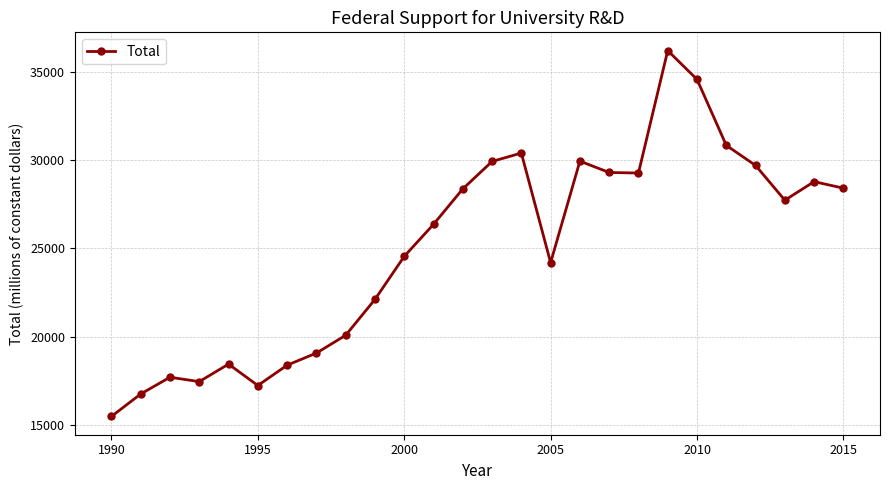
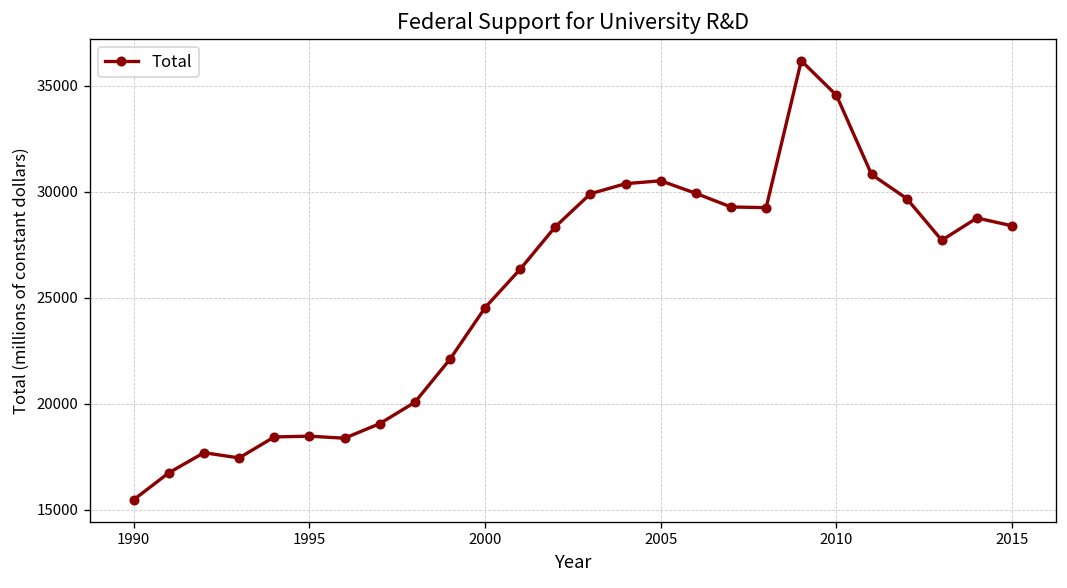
1995: 17200 -> 18500
2005: 24200 -> 30500
